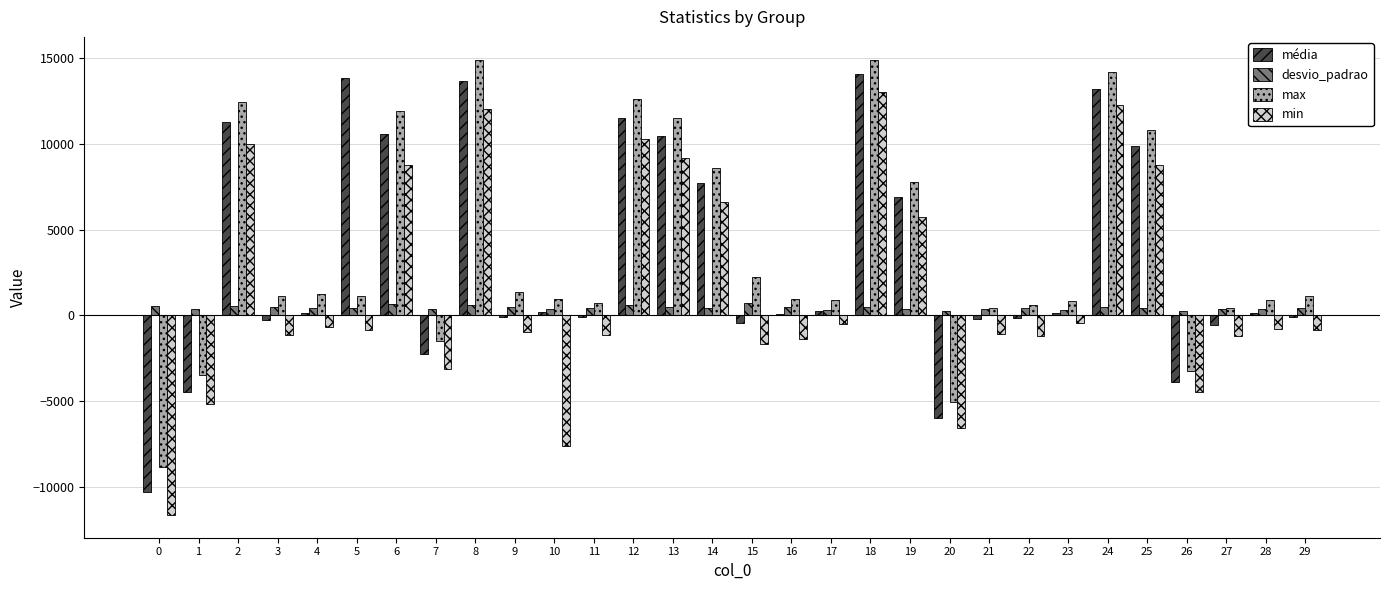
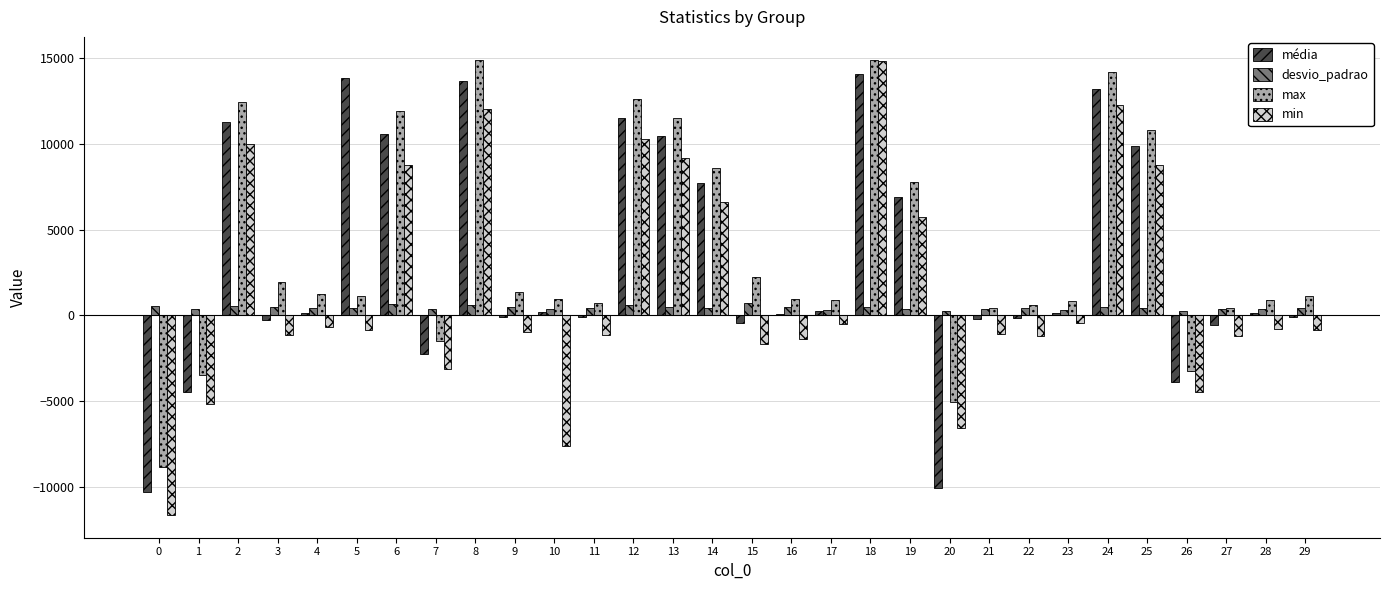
max, 3: 1100 -> 2000
min, 18: 13100 -> 14800
média, 20: -6000 -> -10100
